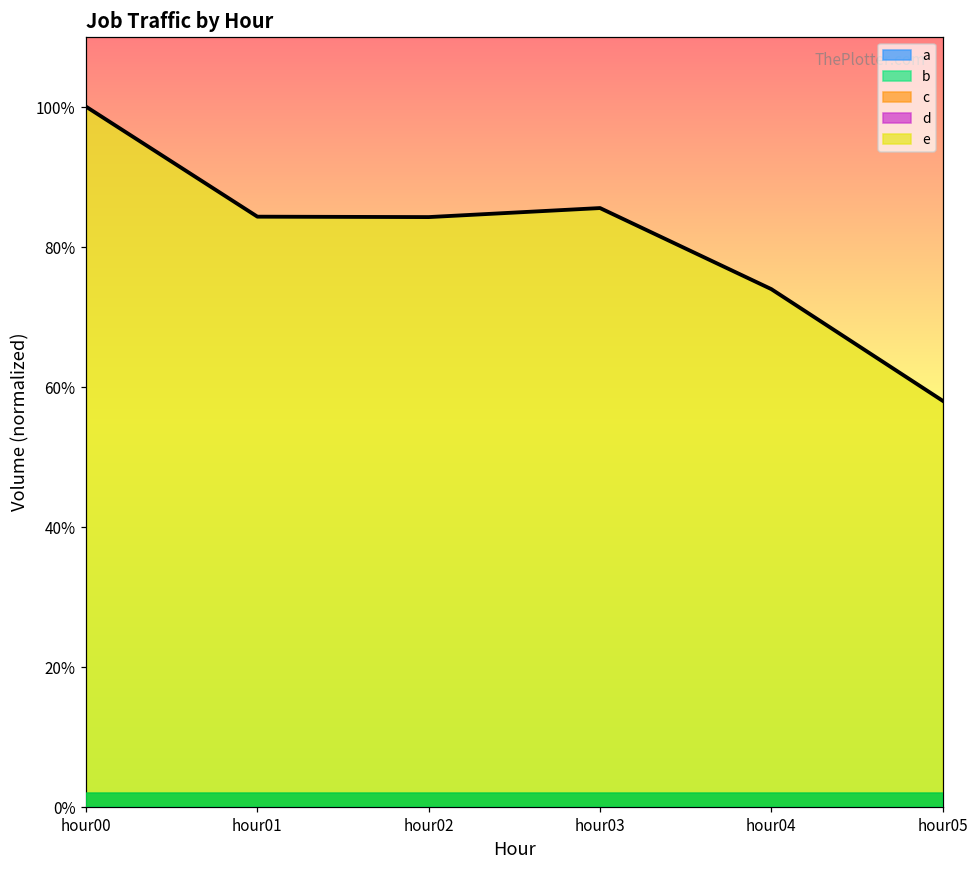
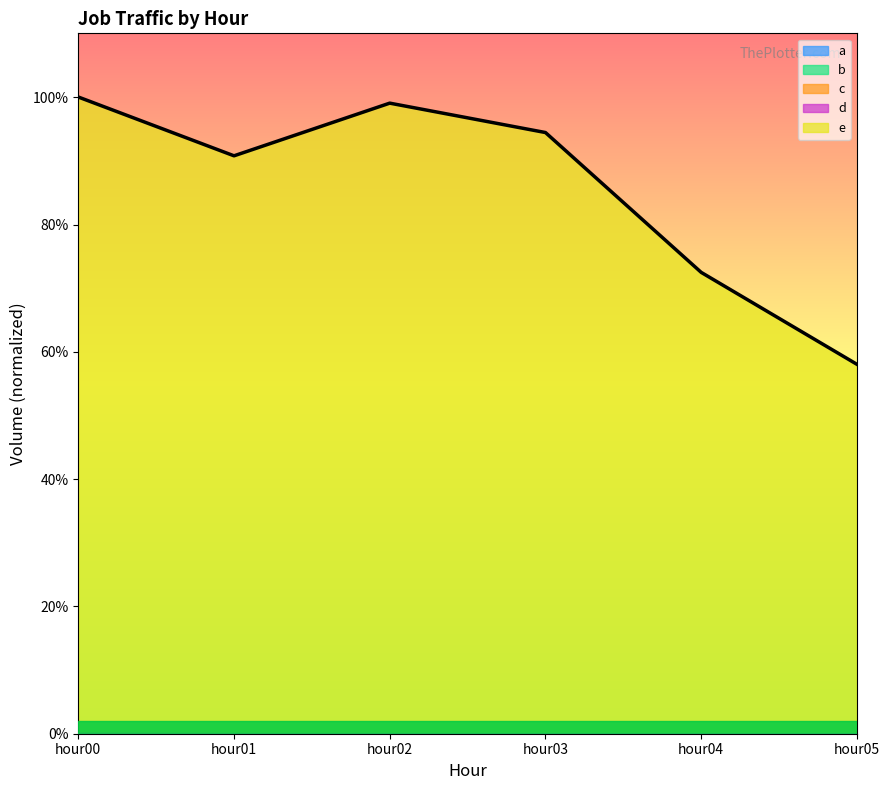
e, hour01: 84% -> 91%
e, hour02: 84% -> 99%
e, hour03: 86% -> 94%
e, hour04: 74% -> 72%
